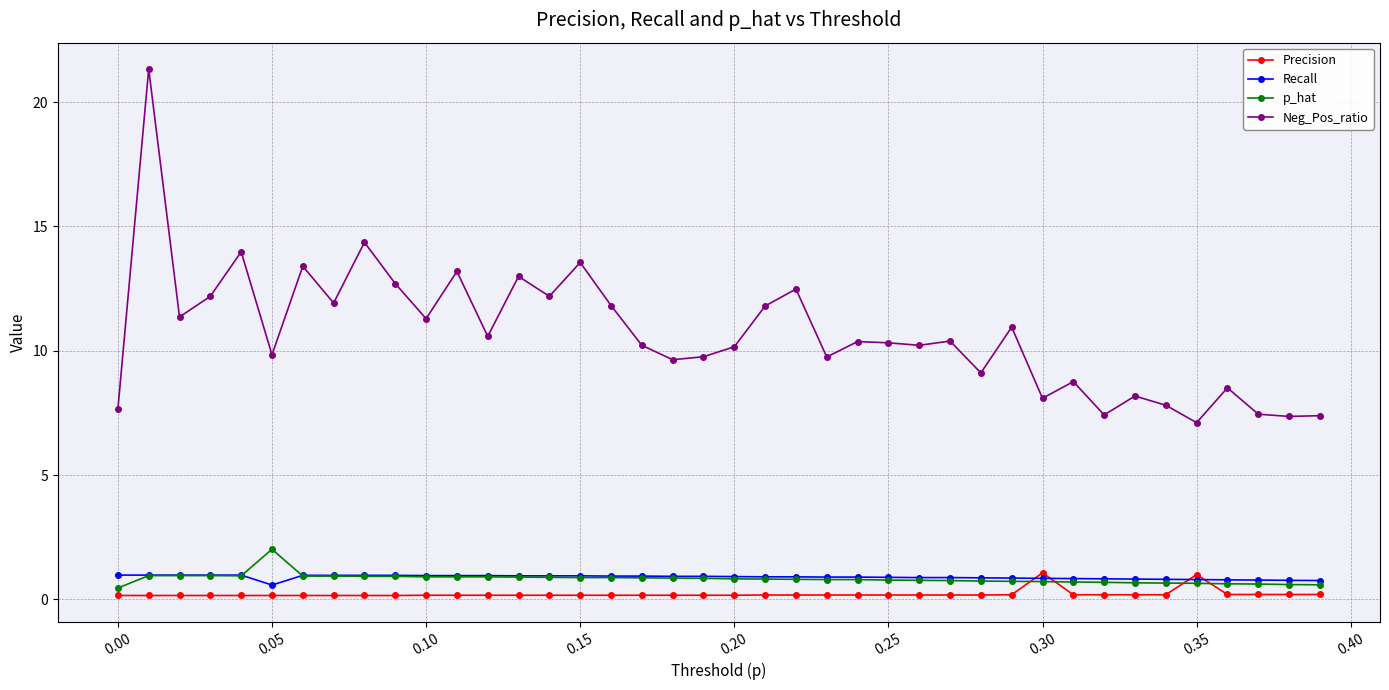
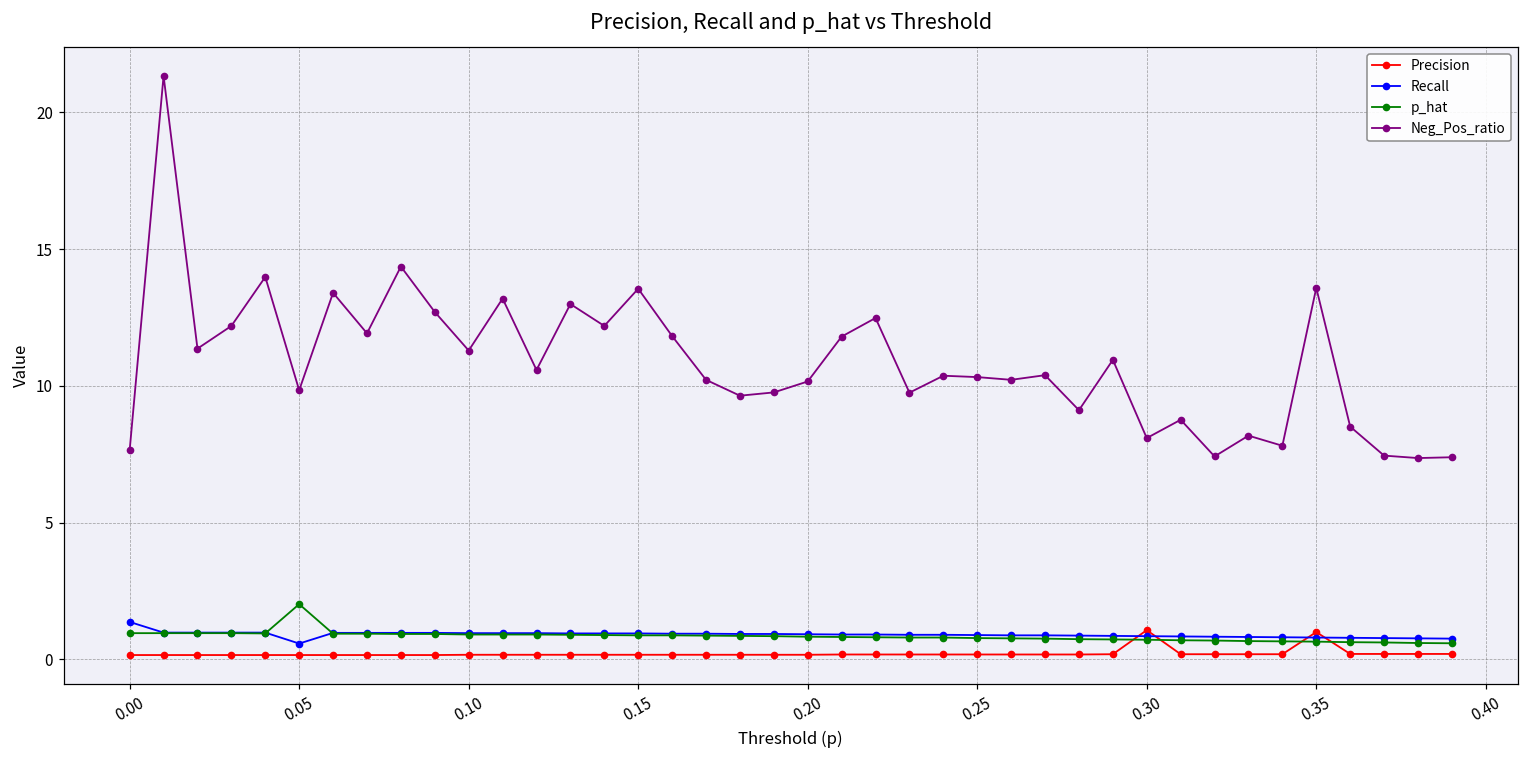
Recall, 0.00: 1.0 -> 1.4
p_hat, 0.00: 0.5 -> 1.0
Neg_Pos_ratio, 0.35: 7.1 -> 13.6
